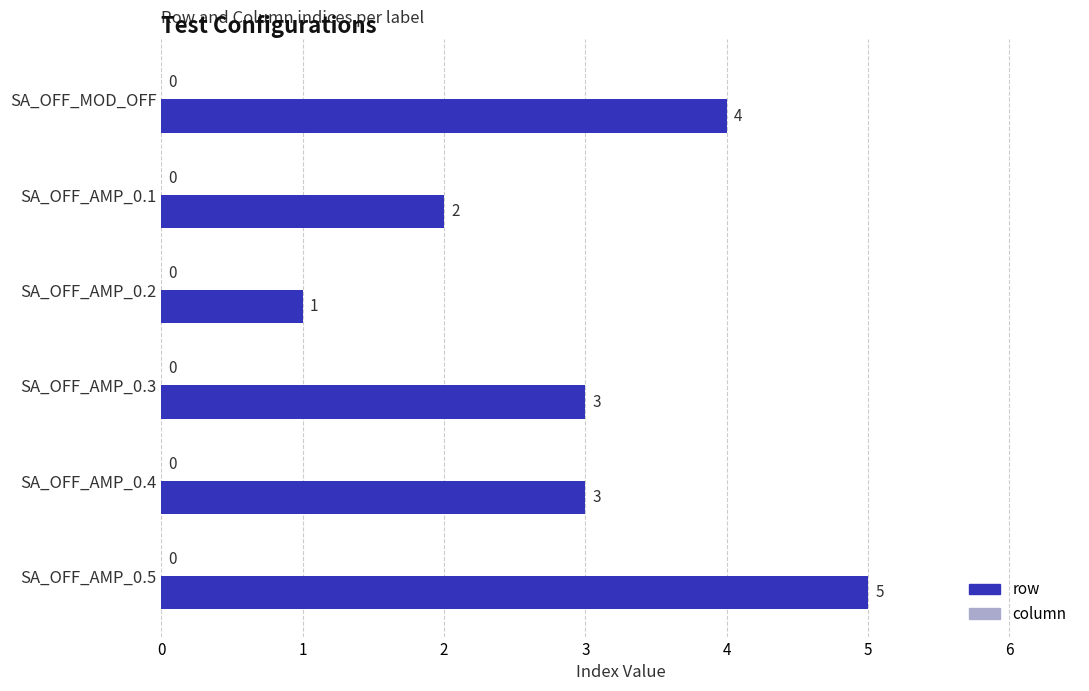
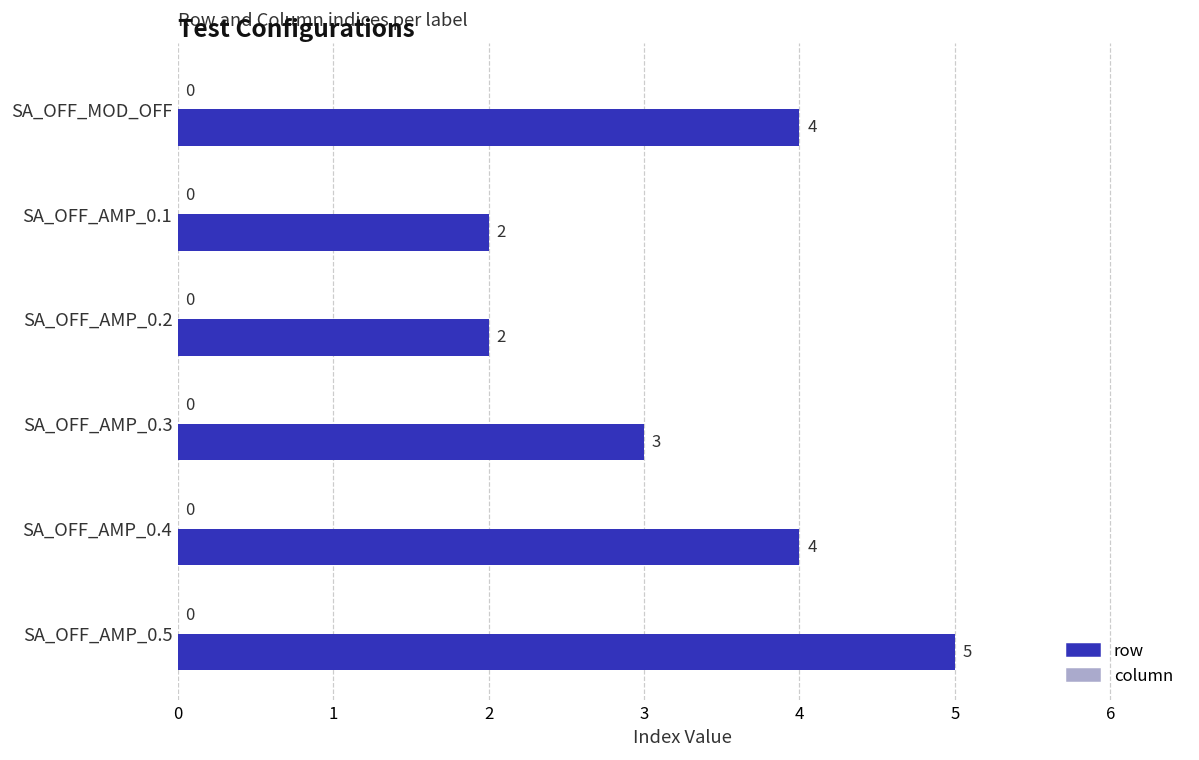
row, SA_OFF_AMP_0.2: 1 -> 2
row, SA_OFF_AMP_0.4: 3 -> 4
